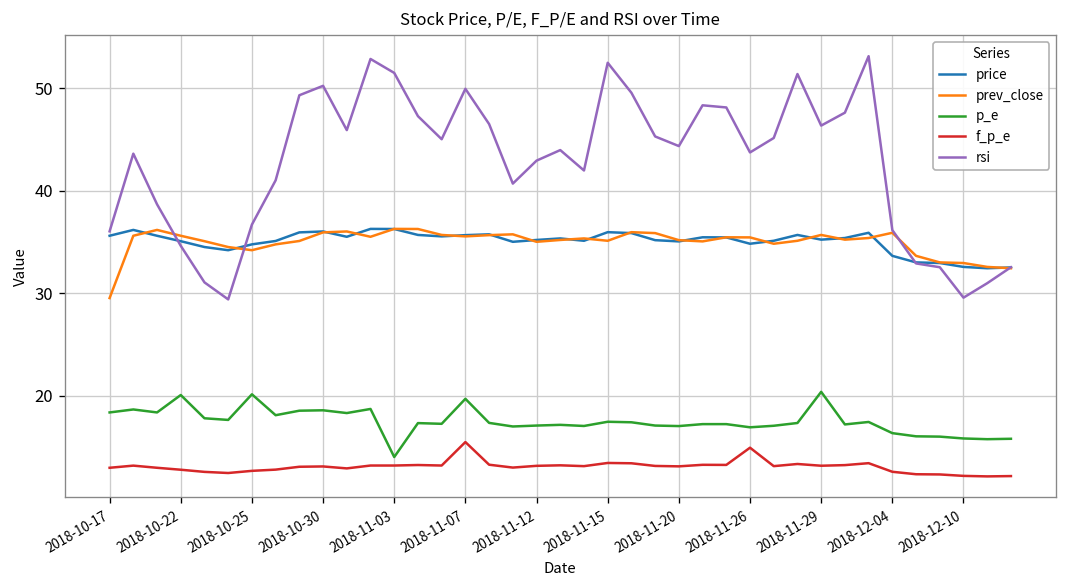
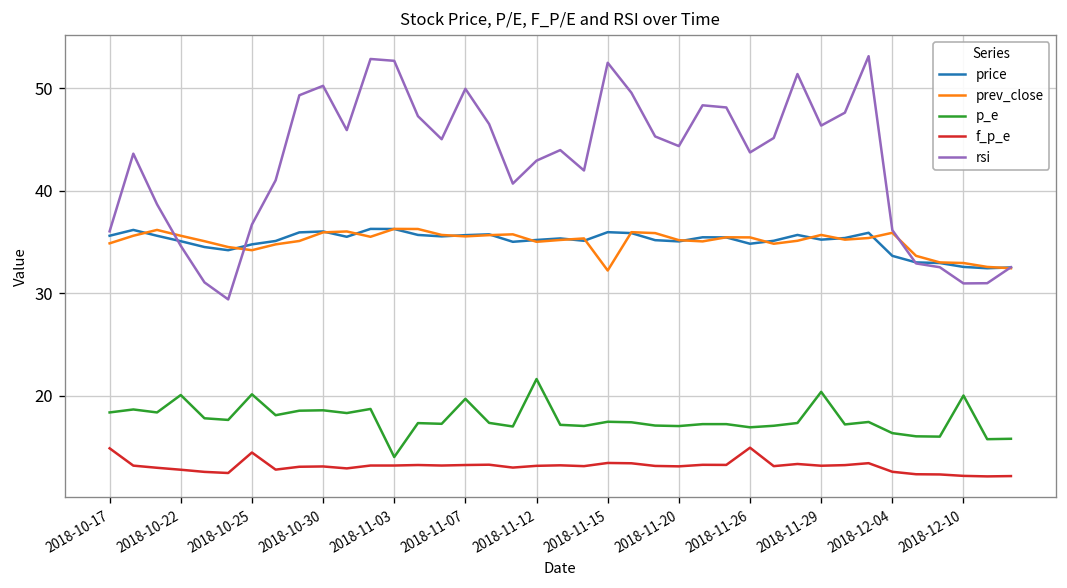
prev_close, 2018-10-17: 30 -> 35
f_p_e, 2018-10-17: 13 -> 15
f_p_e, 2018-10-25: 13 -> 14
rsi, 2018-11-03: 52 -> 53
f_p_e, 2018-11-07: 15 -> 13
p_e, 2018-11-12: 17 -> 22
prev_close, 2018-11-15: 35 -> 32
p_e, 2018-12-10: 16 -> 20
rsi, 2018-12-10: 30 -> 31
